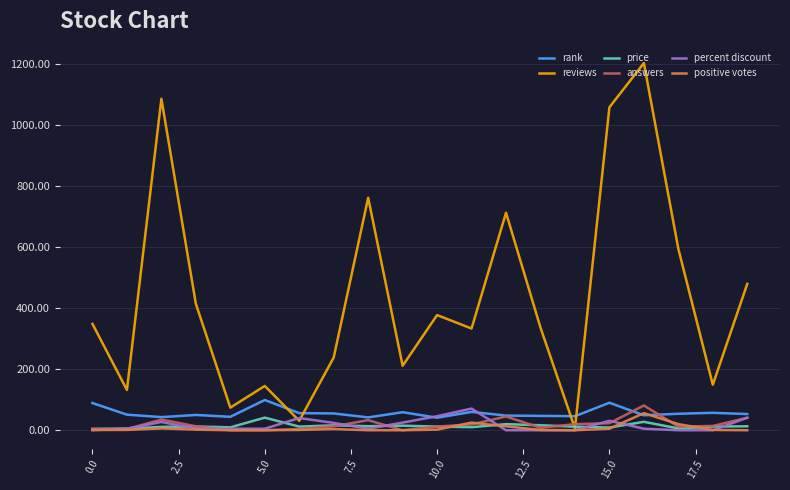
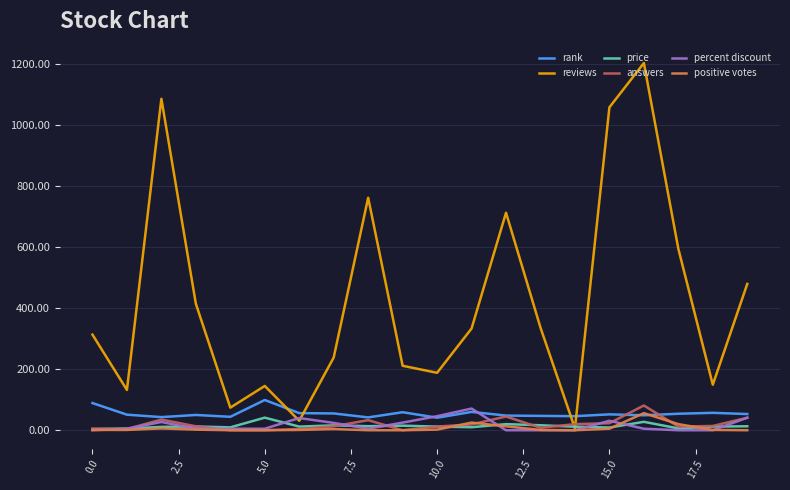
reviews, 0.0: 350 -> 310
reviews, 10.0: 380 -> 190
rank, 15.0: 90 -> 50
